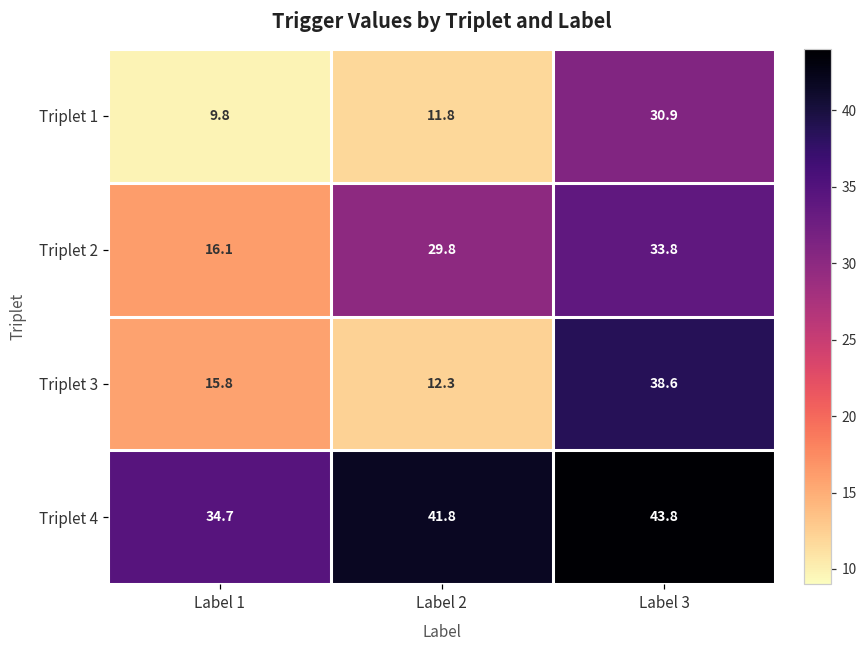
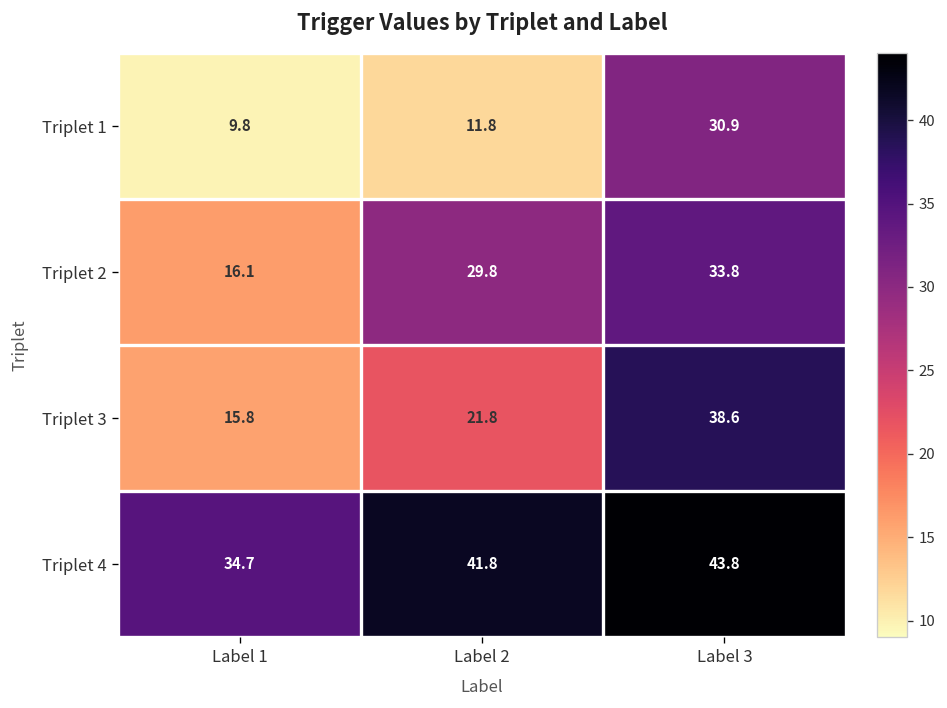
Triplet 3, Label 2: 12.3 -> 21.8
